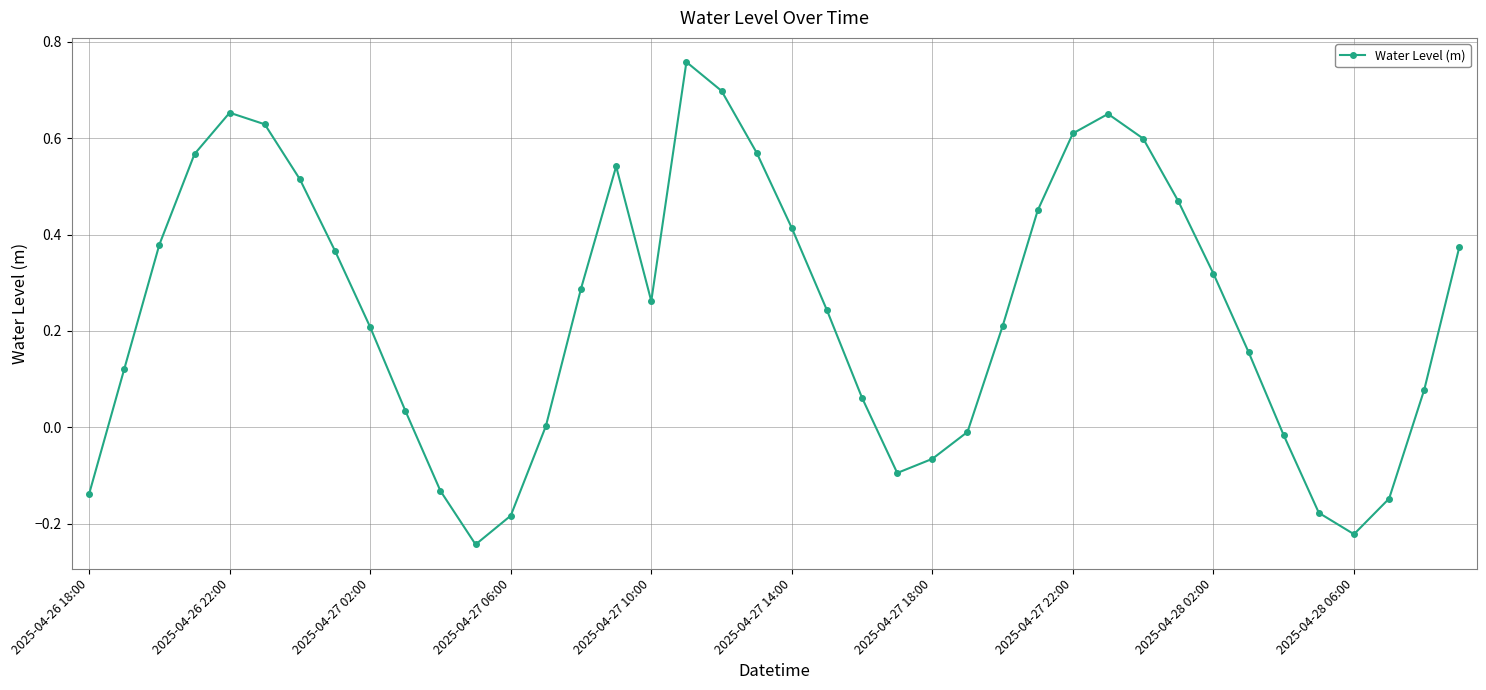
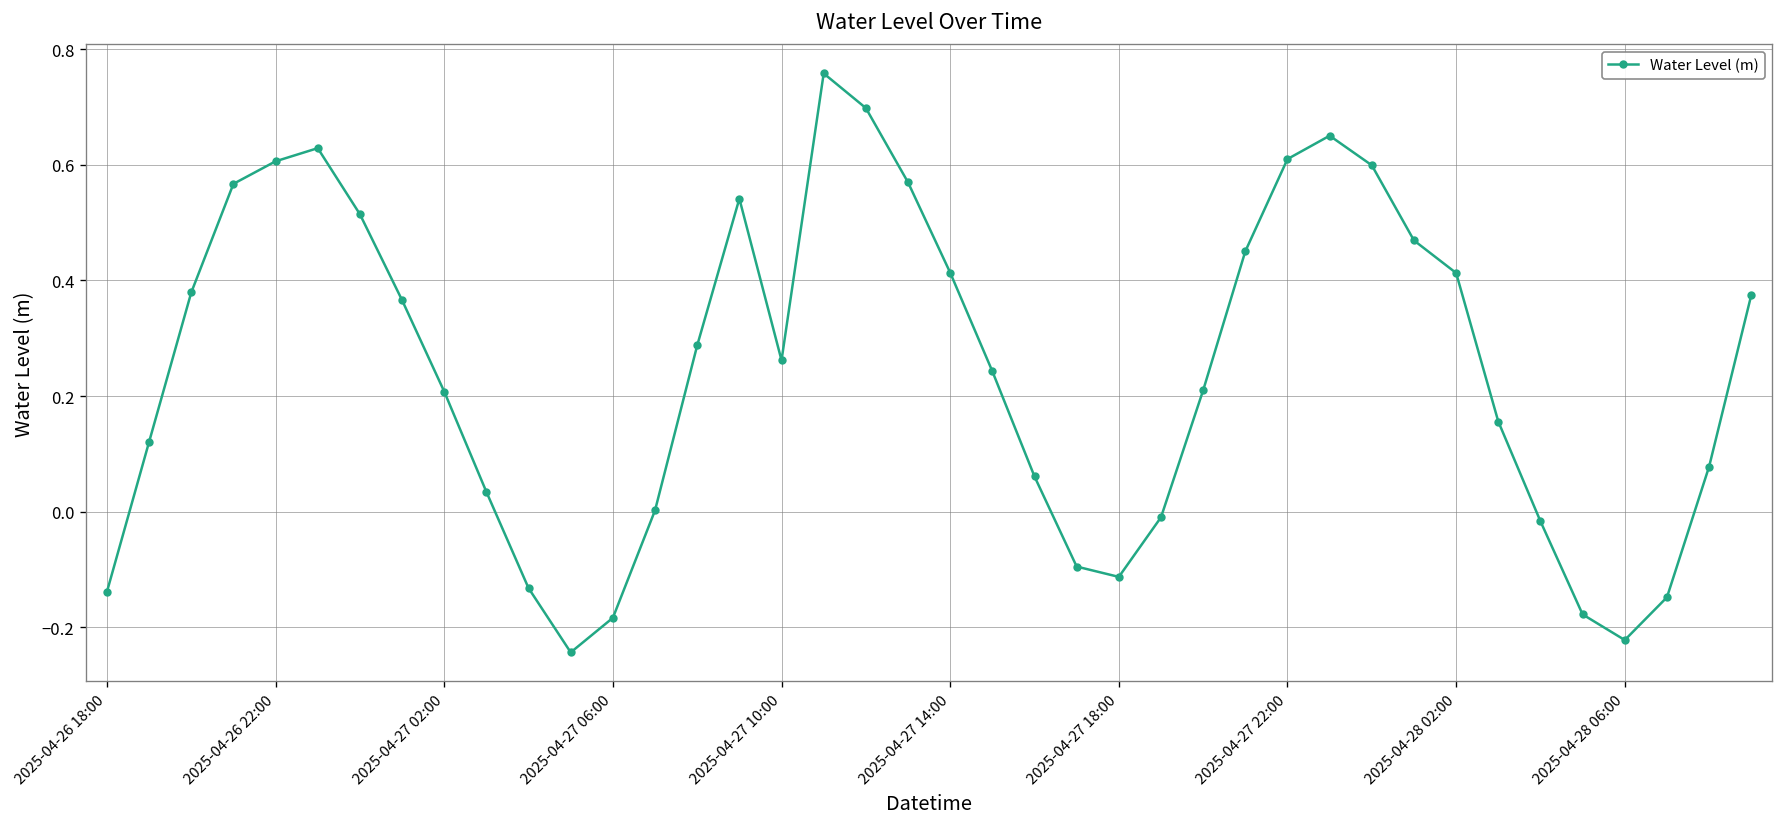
2025-04-26 22:00: 0.65 -> 0.61
2025-04-27 18:00: -0.07 -> -0.11
2025-04-28 02:00: 0.32 -> 0.41
